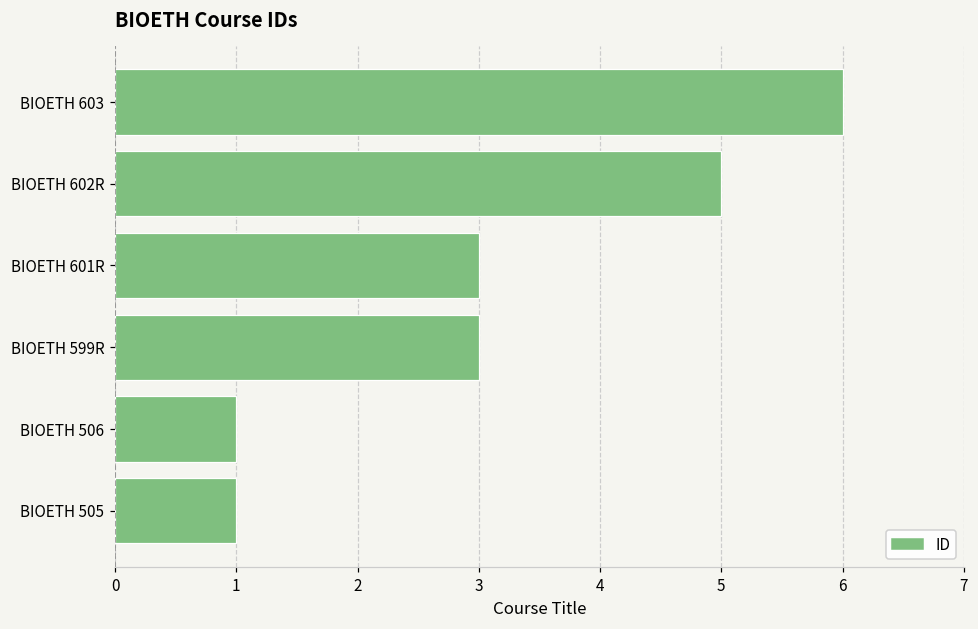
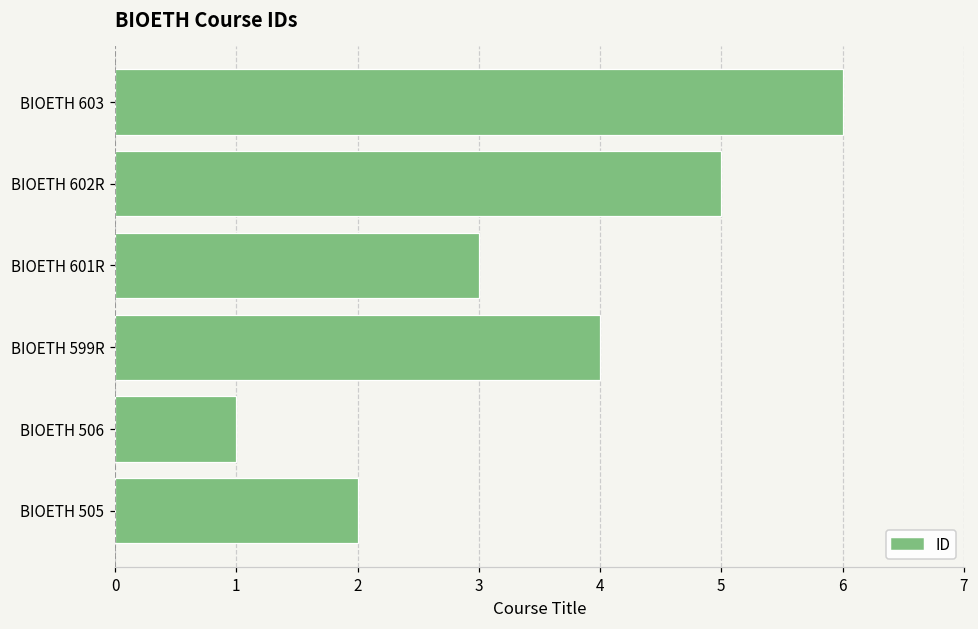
BIOETH 599R: 3 -> 4
BIOETH 505: 1 -> 2
